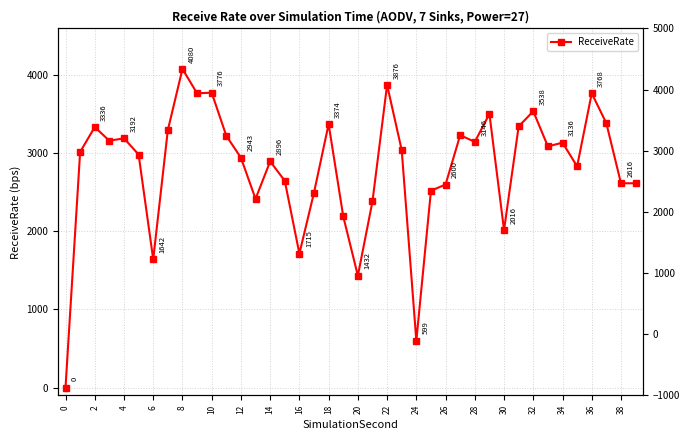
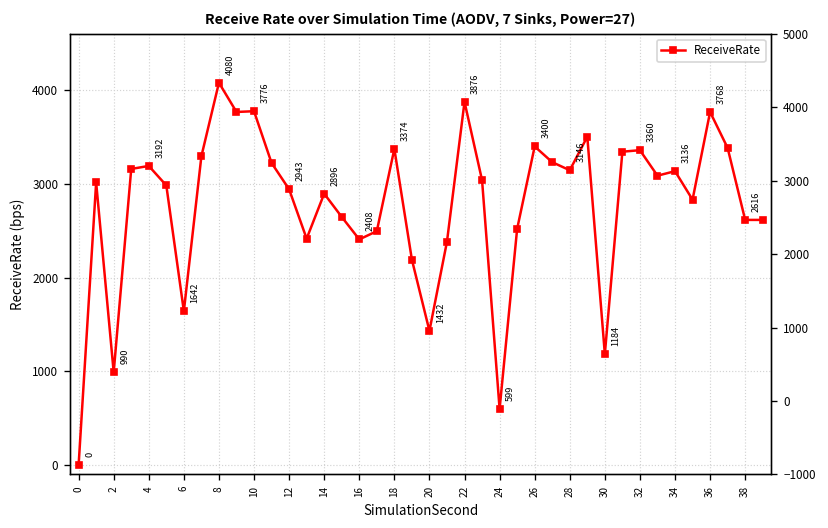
2: 3336 -> 990
16: 1715 -> 2408
26: 2600 -> 3400
30: 2016 -> 1184
32: 3538 -> 3360
